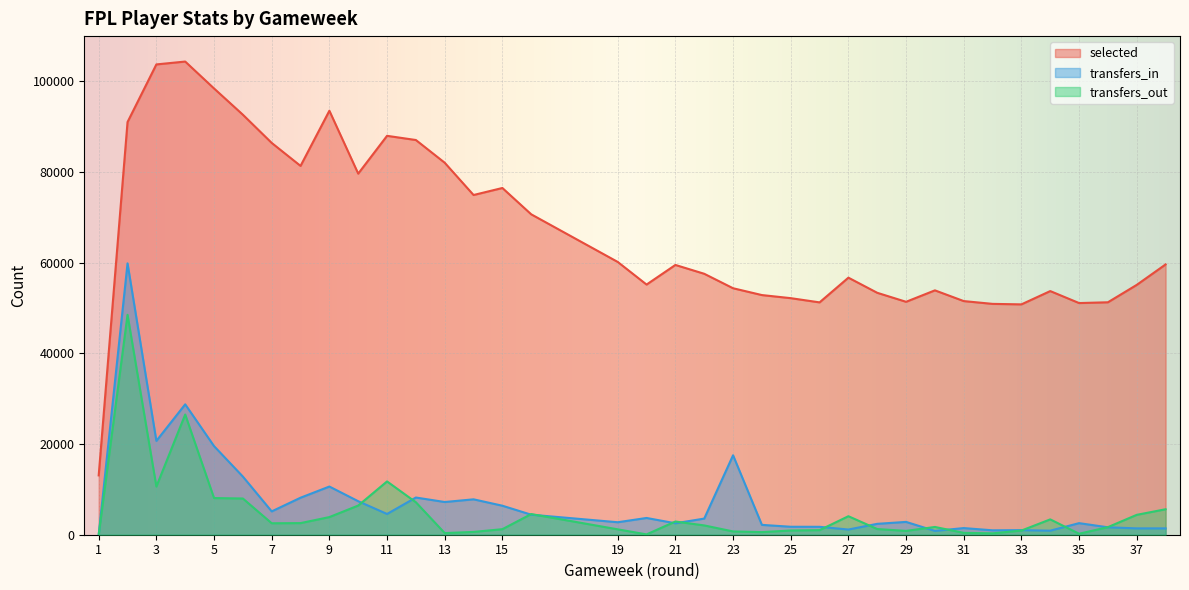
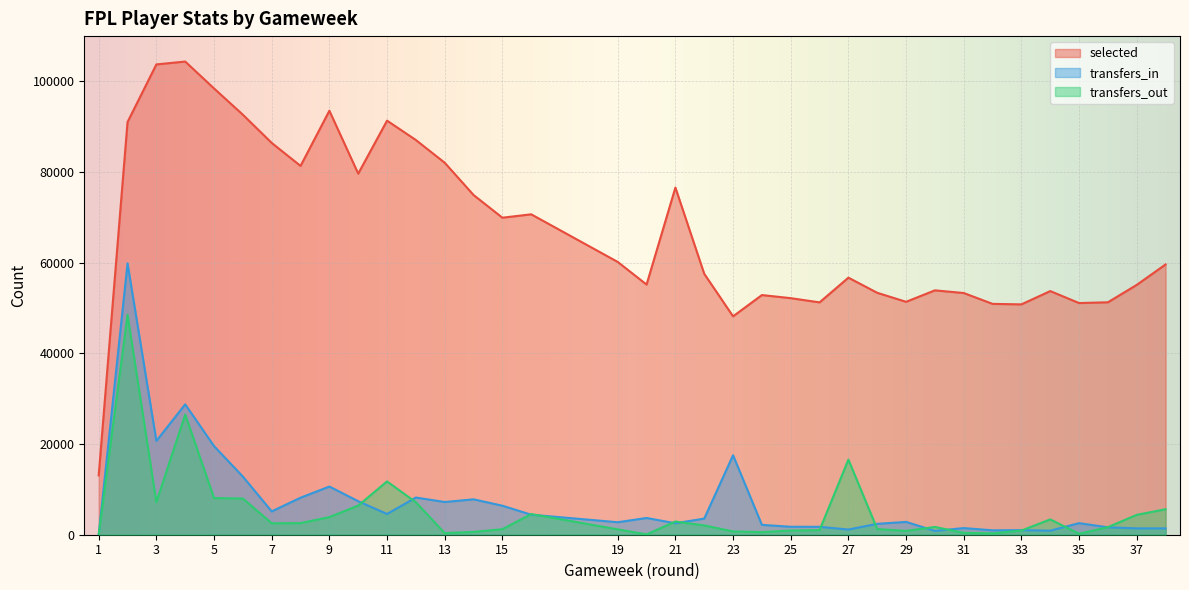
transfers_out, 3: 11000 -> 7000
selected, 11: 88000 -> 91000
selected, 15: 76000 -> 70000
selected, 21: 60000 -> 77000
selected, 23: 54000 -> 48000
transfers_out, 27: 4000 -> 17000
selected, 31: 52000 -> 53000
